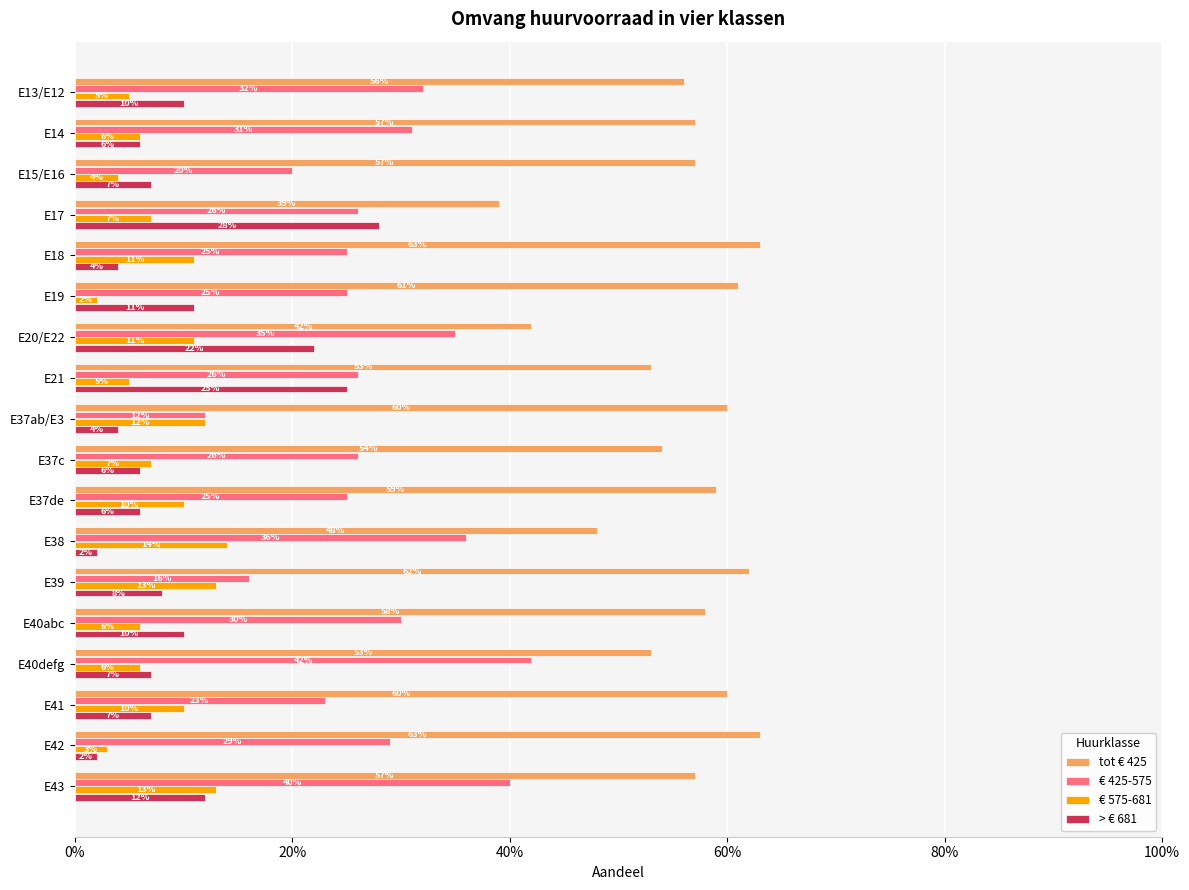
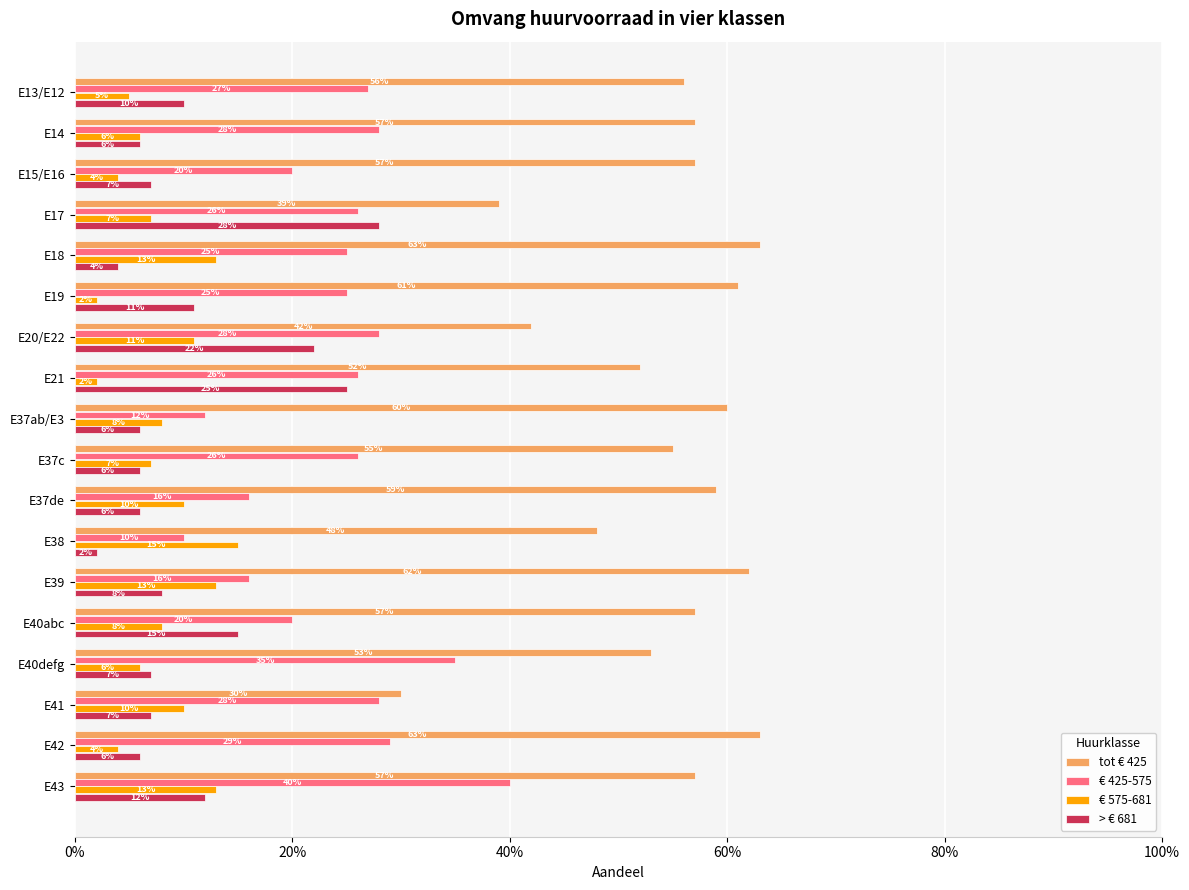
€ 425-575, E13/E12: 32% -> 27%
€ 425-575, E14: 31% -> 28%
€ 575-681, E18: 11% -> 13%
€ 425-575, E20/E22: 35% -> 28%
tot € 425, E21: 53.0% -> 52.0%
€ 575-681, E21: 5% -> 2%
€ 575-681, E37ab/E3: 12% -> 8%
> € 681, E37ab/E3: 4% -> 6%
tot € 425, E37c: 54% -> 55%
€ 425-575, E37de: 25% -> 16%
€ 425-575, E38: 36% -> 10%
€ 575-681, E38: 14% -> 15%
tot € 425, E40abc: 58% -> 57%
€ 425-575, E40abc: 30% -> 20%
€ 575-681, E40abc: 6% -> 8%
> € 681, E40abc: 10% -> 15%
€ 425-575, E40defg: 42% -> 35%
tot € 425, E41: 60% -> 30%
€ 425-575, E41: 23% -> 28%
€ 575-681, E42: 3% -> 4%
> € 681, E42: 2% -> 6%
